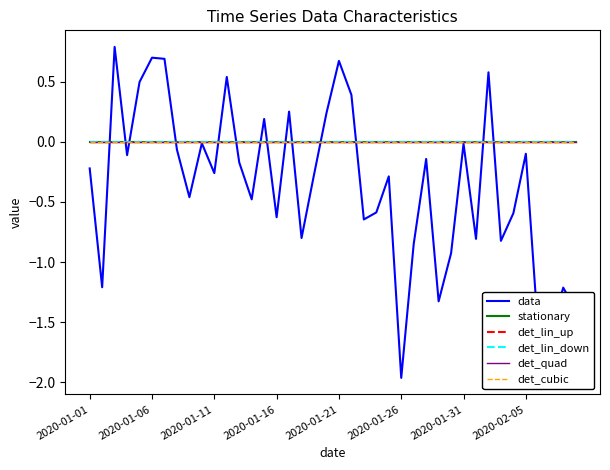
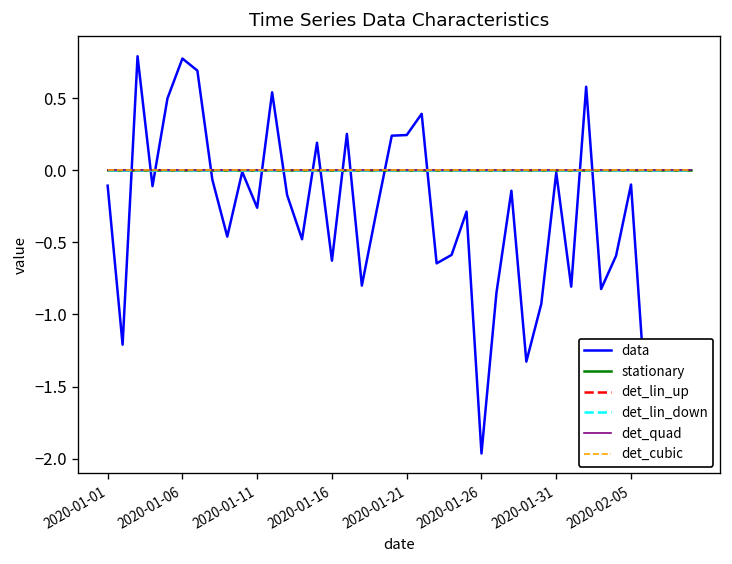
data, 2020-01-01: -0.22 -> -0.11
data, 2020-01-06: 0.70 -> 0.77
data, 2020-01-21: 0.67 -> 0.24
